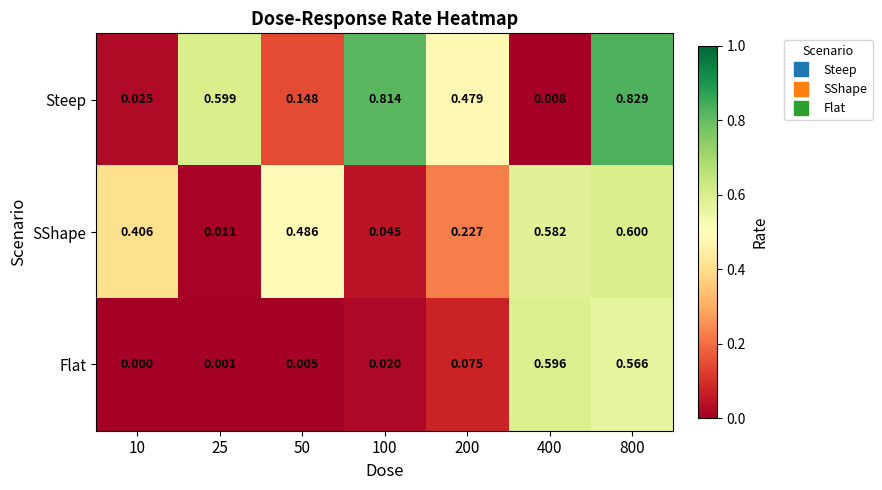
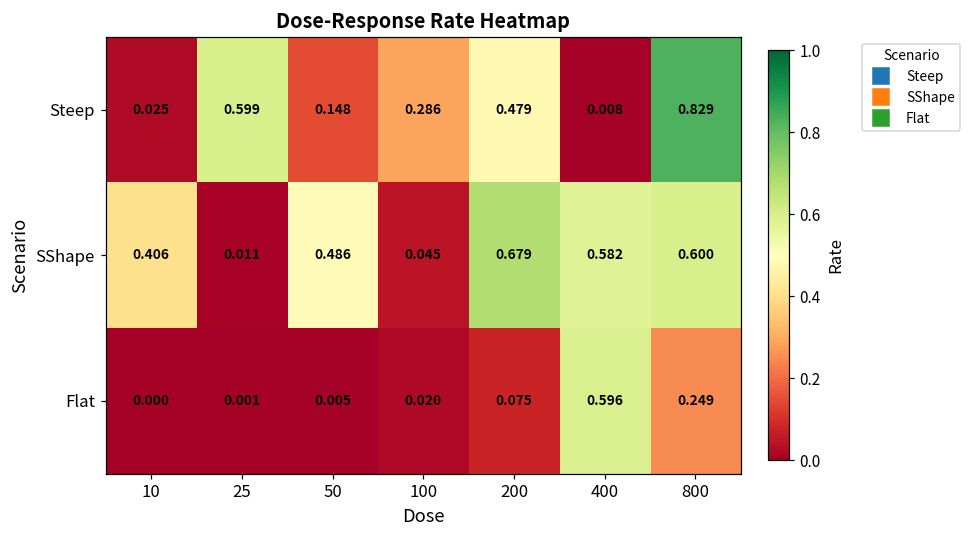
Steep, 100: 0.814 -> 0.286
SShape, 200: 0.227 -> 0.679
Flat, 800: 0.566 -> 0.249
